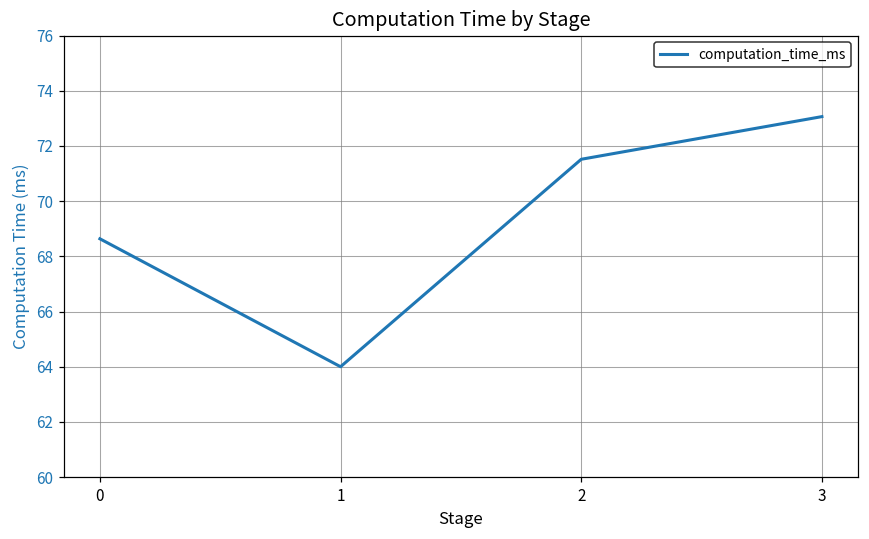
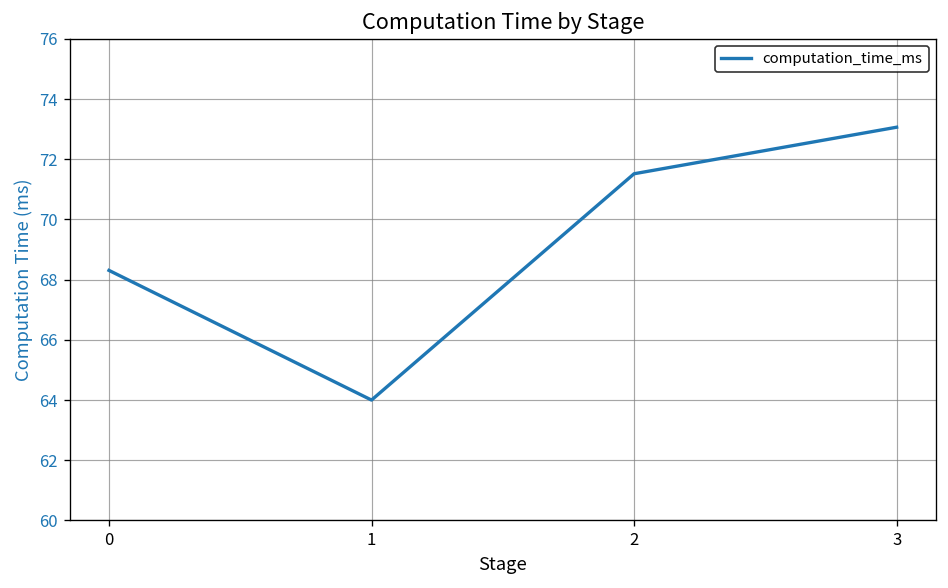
0: 68.6 -> 68.3
